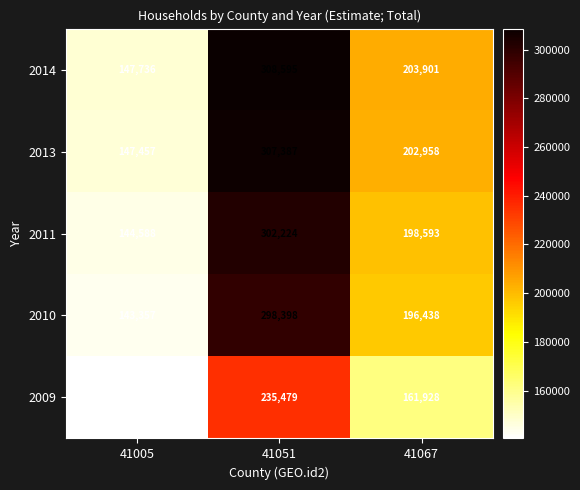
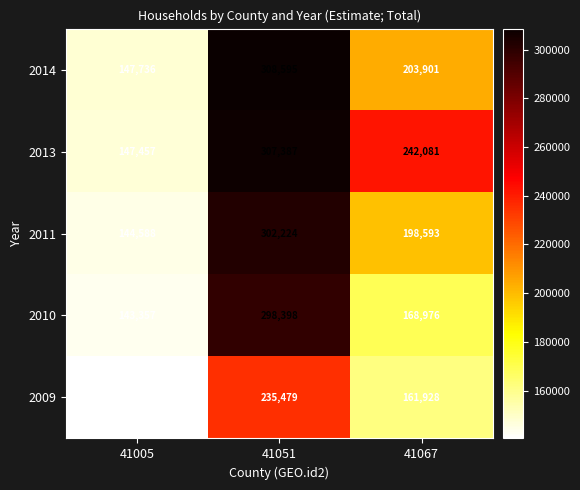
2013, 41067: 202,958 -> 242,081
2010, 41067: 196,438 -> 168,976
